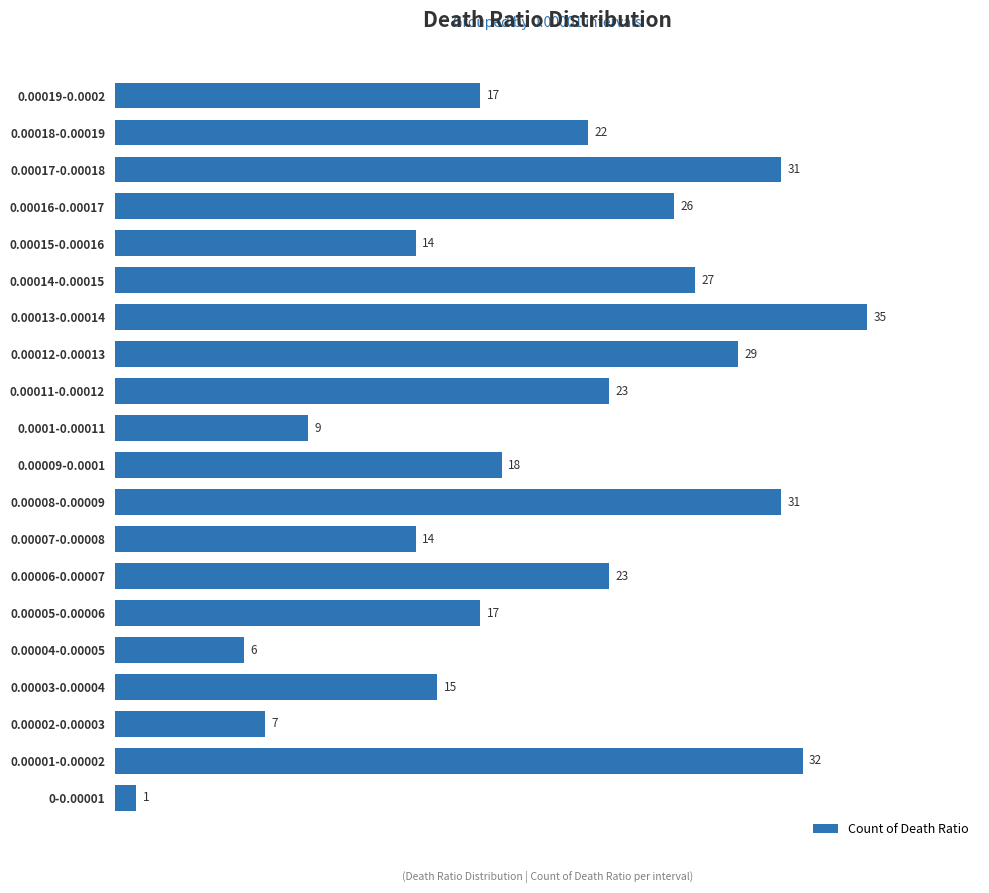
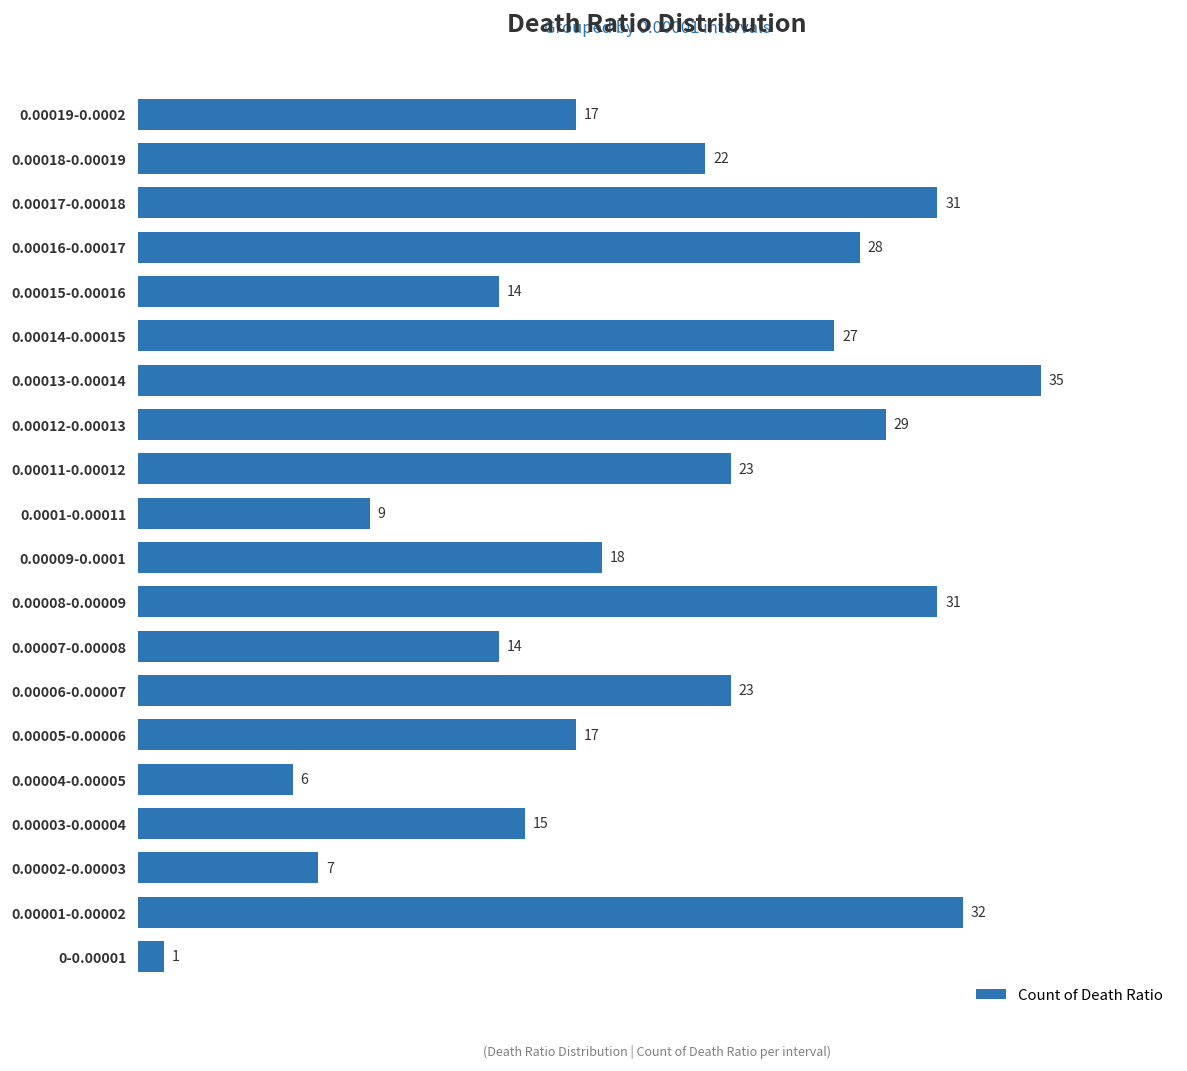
0.00016-0.00017: 26 -> 28
